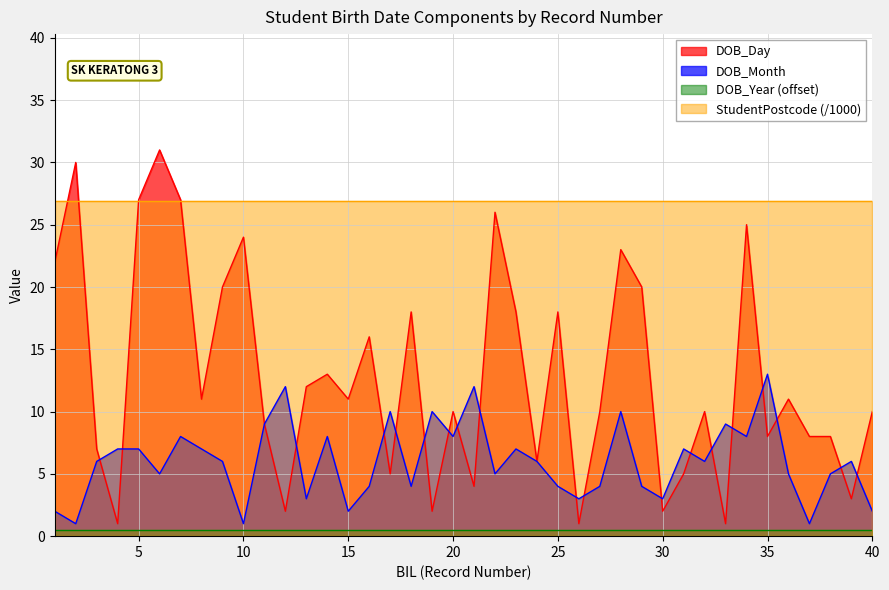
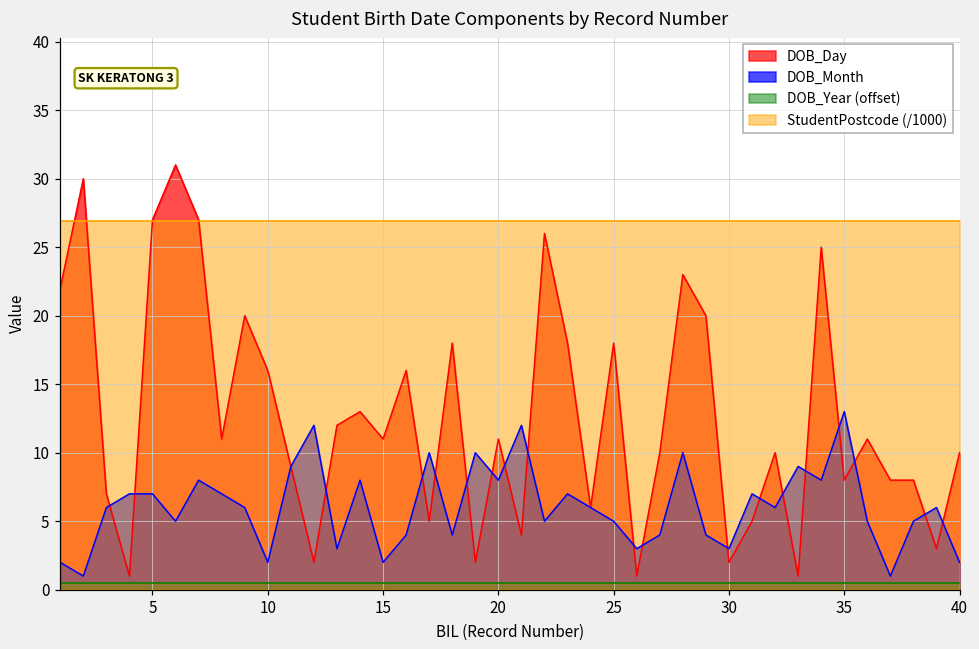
DOB_Day, 10: 24 -> 16
DOB_Month, 10: 1 -> 2
DOB_Day, 20: 10 -> 11
DOB_Month, 25: 4 -> 5
